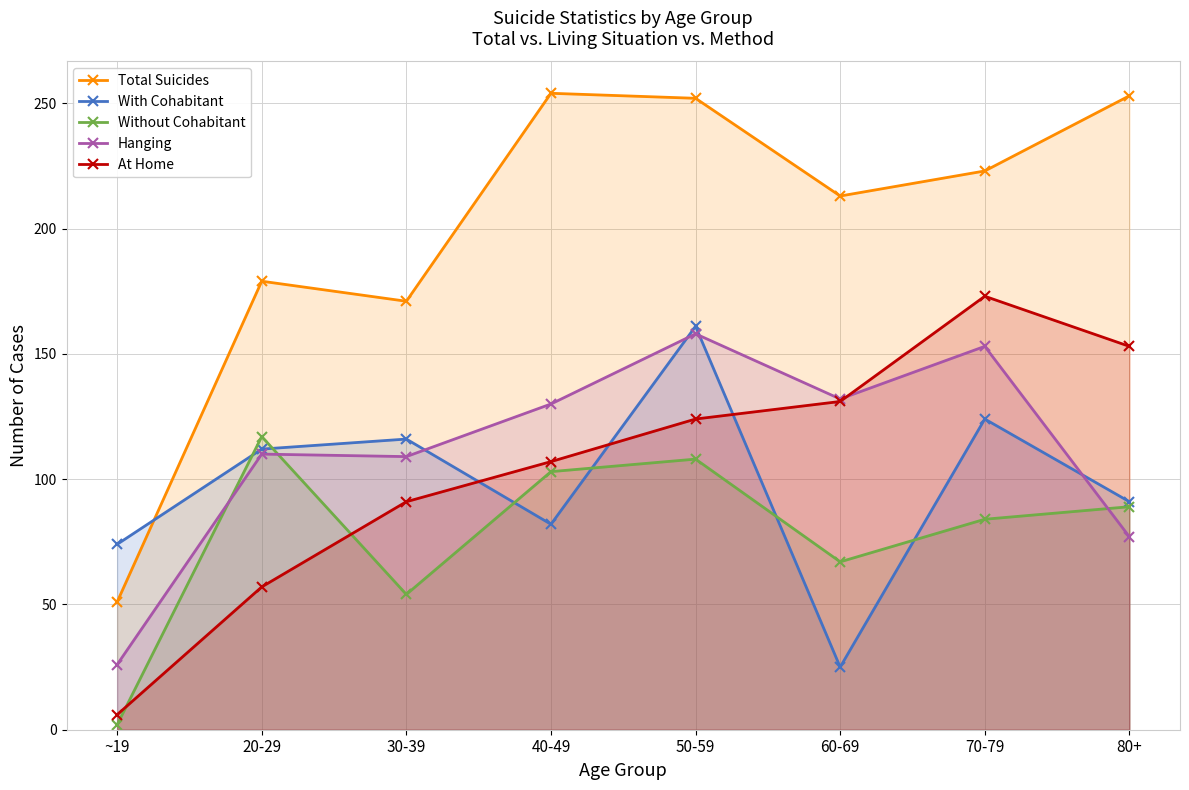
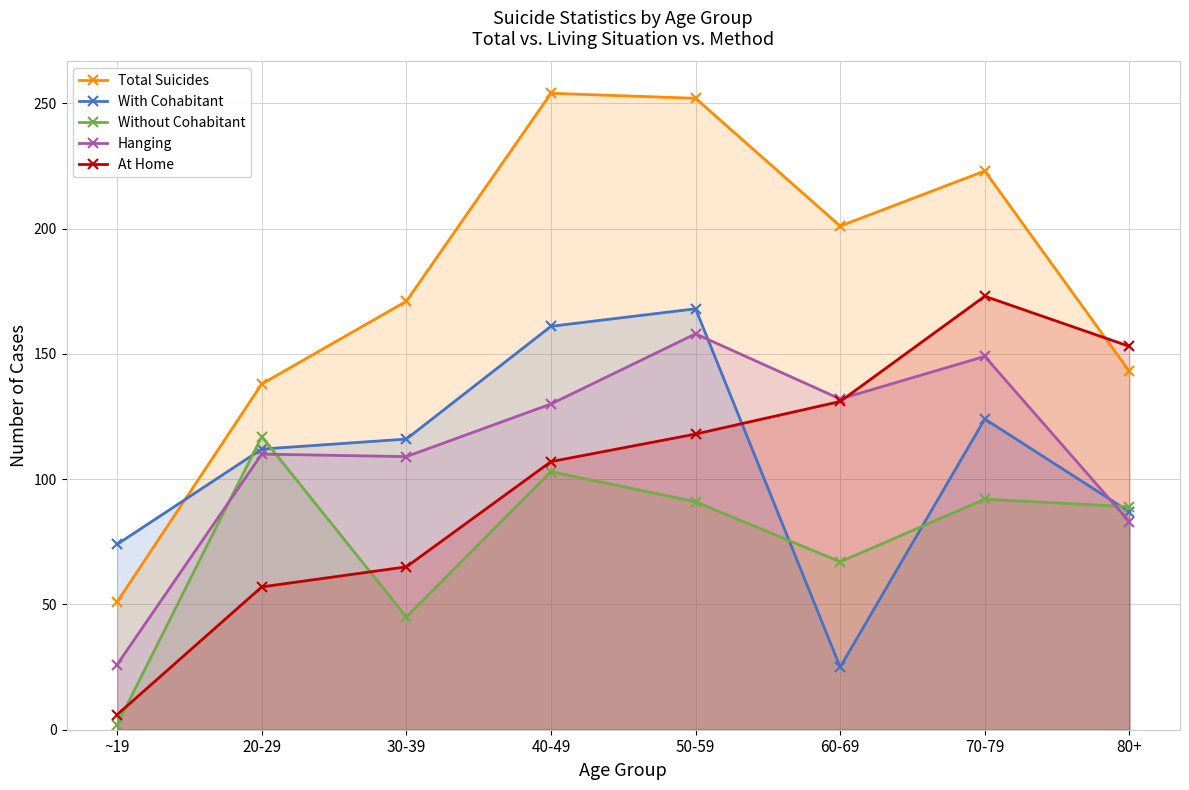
Total Suicides, 20-29: 179 -> 138
Without Cohabitant, 30-39: 54 -> 45
At Home, 30-39: 91 -> 65
With Cohabitant, 40-49: 82 -> 161
With Cohabitant, 50-59: 161 -> 168
Without Cohabitant, 50-59: 108 -> 91
At Home, 50-59: 124 -> 118
Total Suicides, 60-69: 213 -> 201
Without Cohabitant, 70-79: 84 -> 92
Hanging, 70-79: 153 -> 149
Total Suicides, 80+: 253 -> 143
With Cohabitant, 80+: 91 -> 87
Hanging, 80+: 77 -> 83
